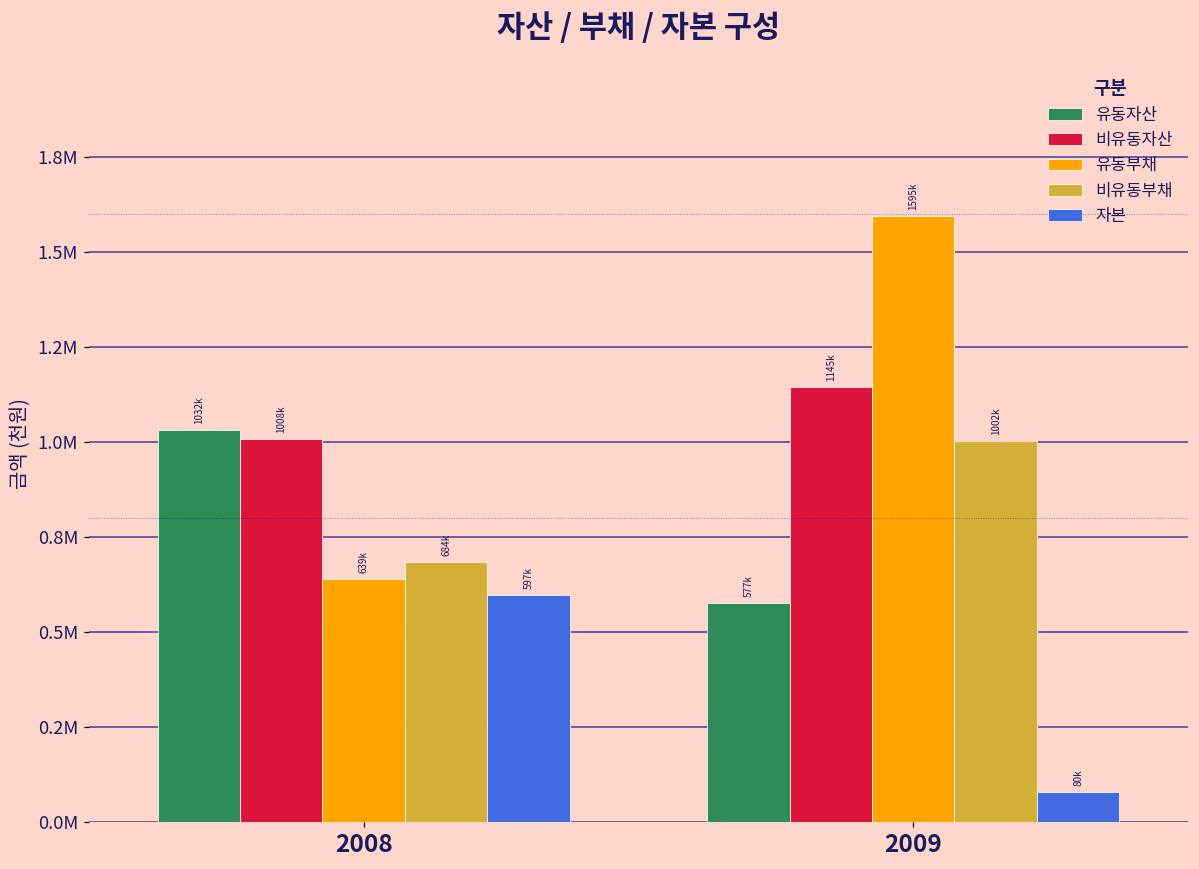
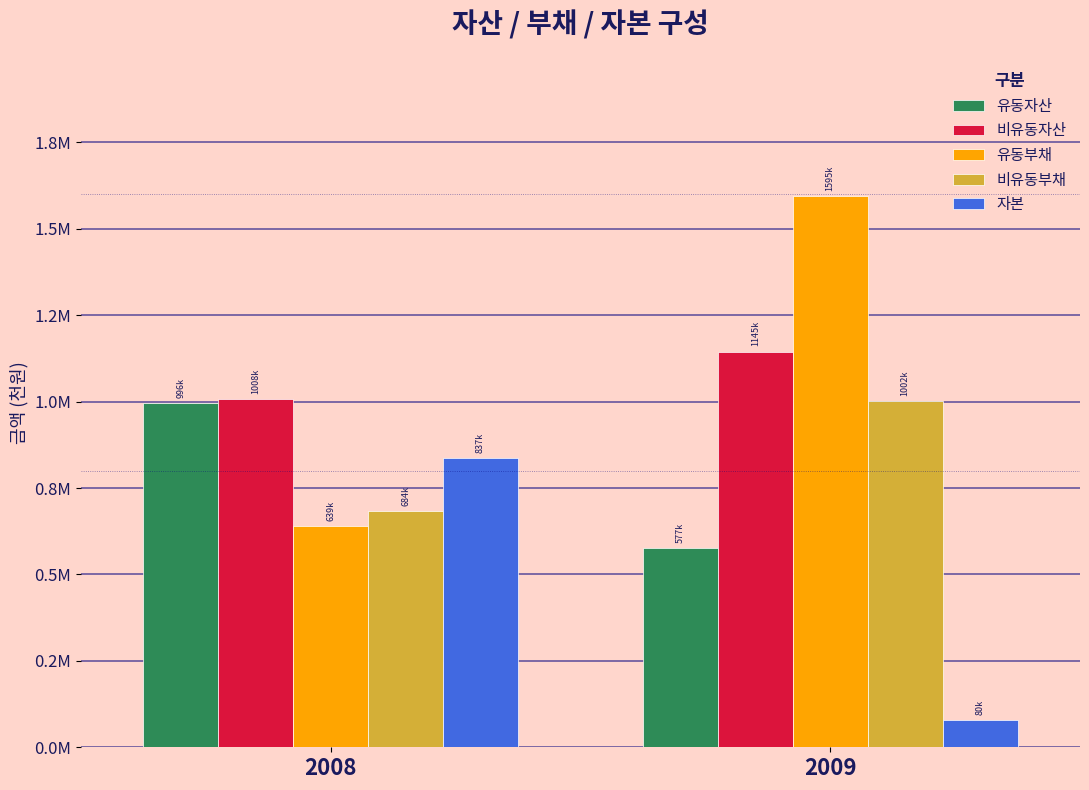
유동자산, 2008: 1032k -> 996k
자본, 2008: 597k -> 837k
